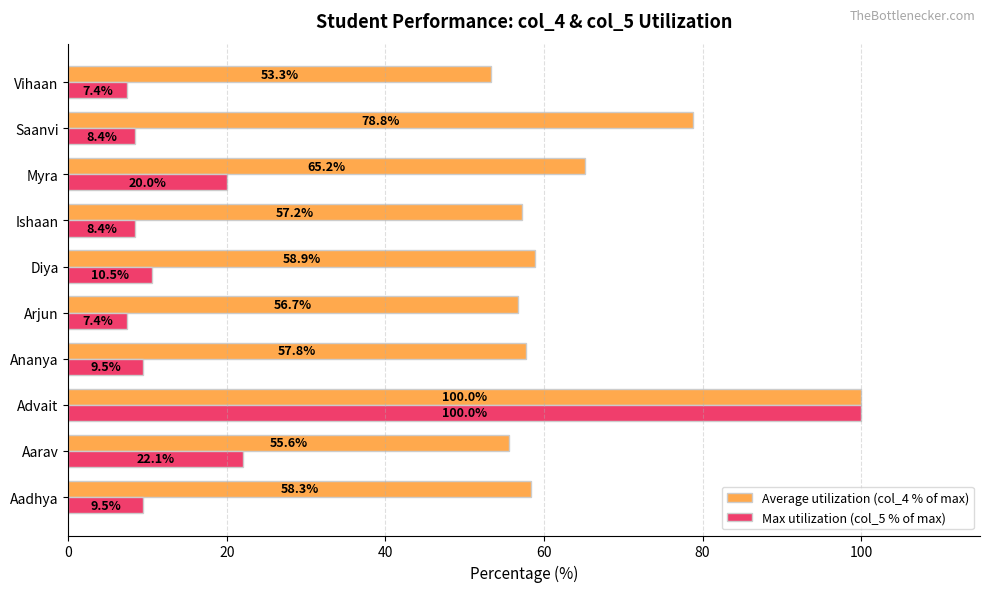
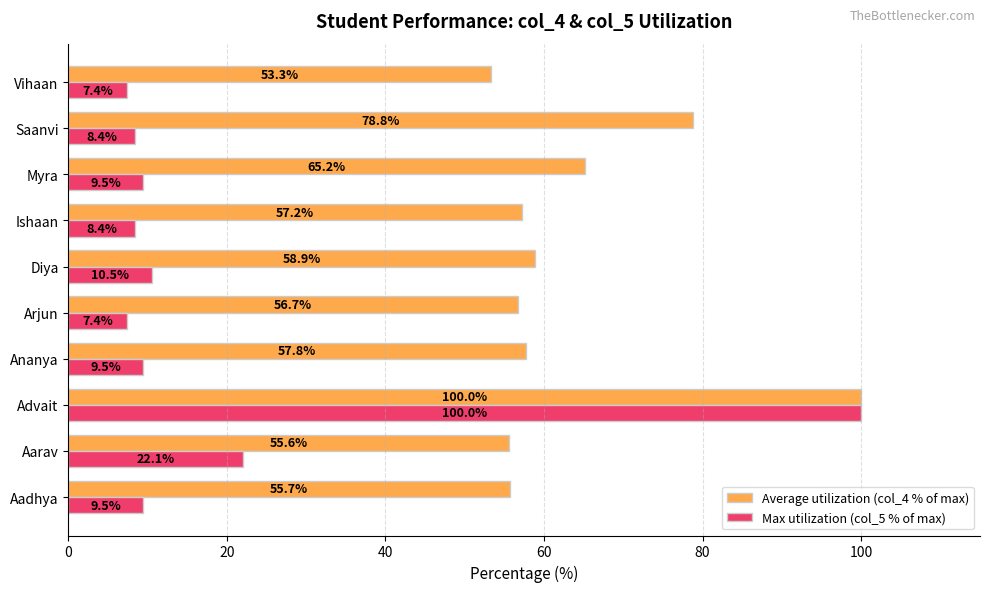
Max utilization (col_5 % of max), Myra: 20.0% -> 9.5%
Average utilization (col_4 % of max), Aadhya: 58.3% -> 55.7%
